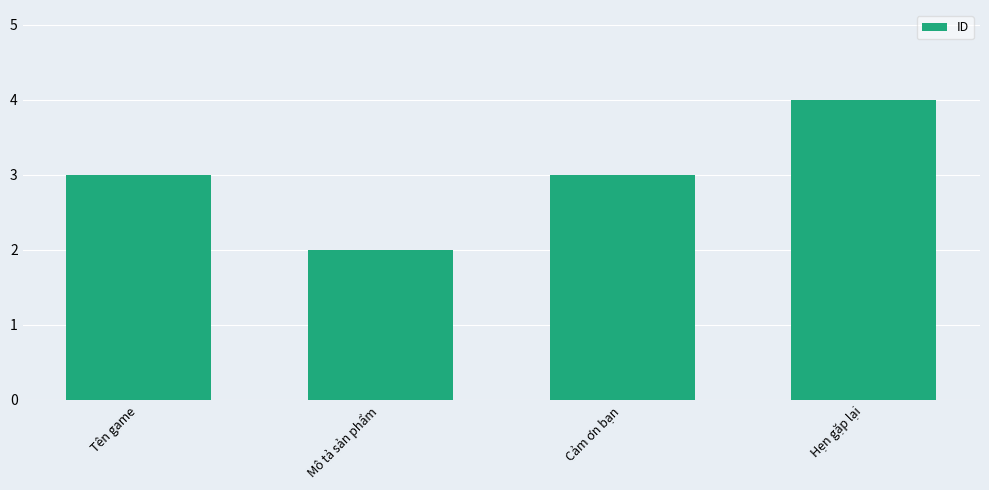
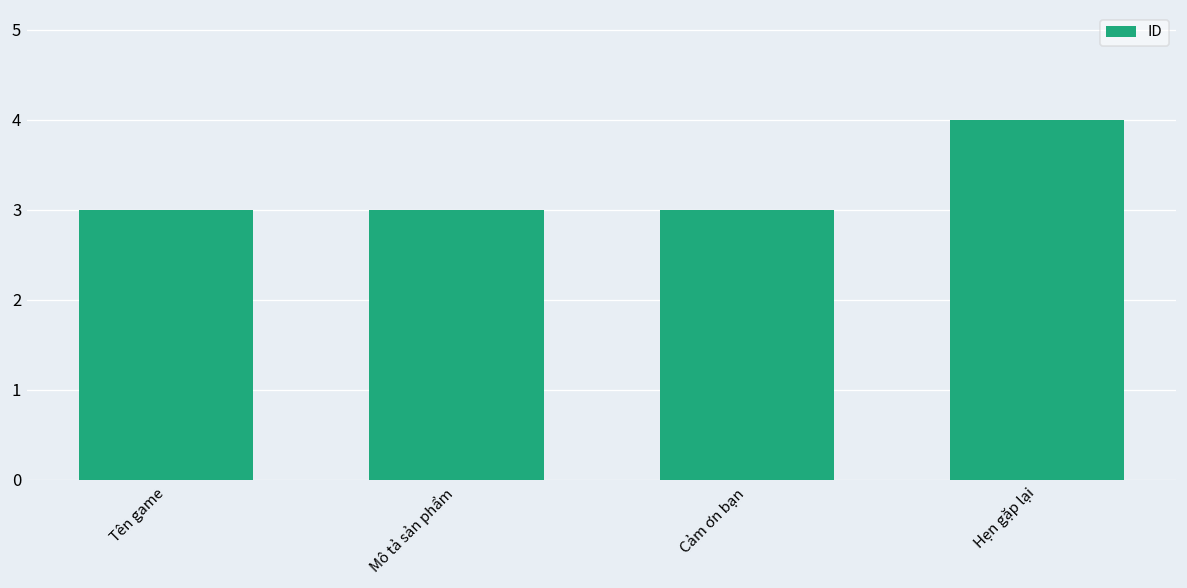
Mô tả sản phẩm: 2 -> 3
